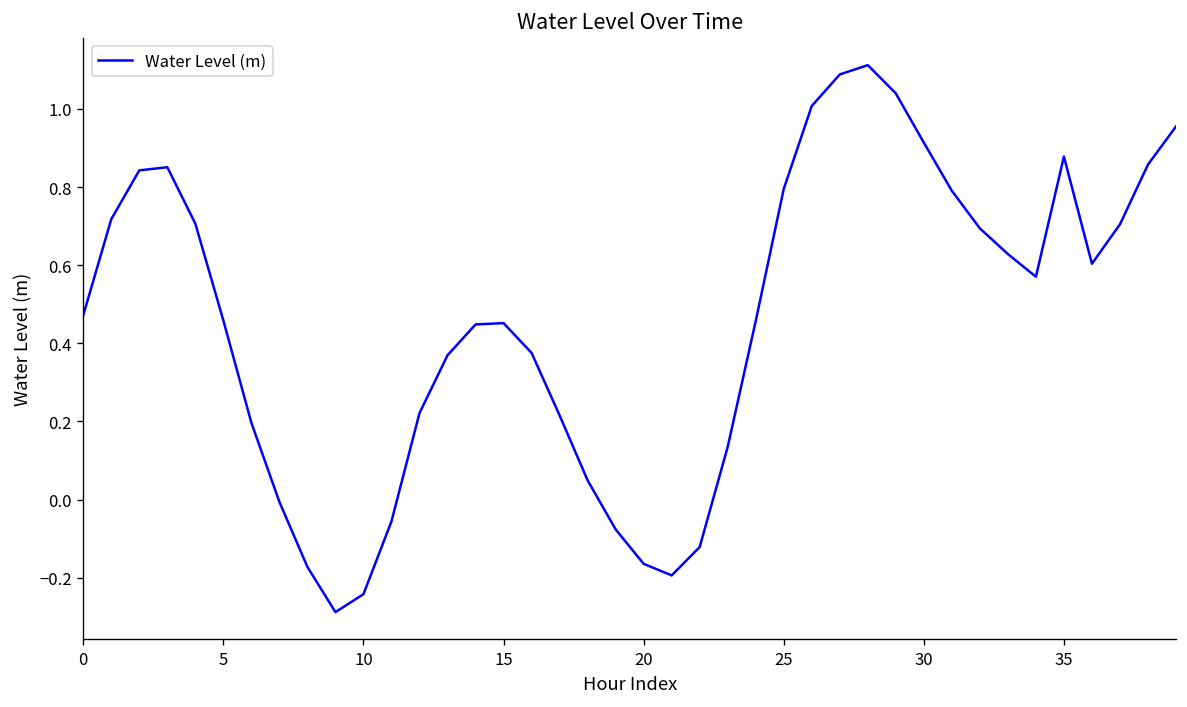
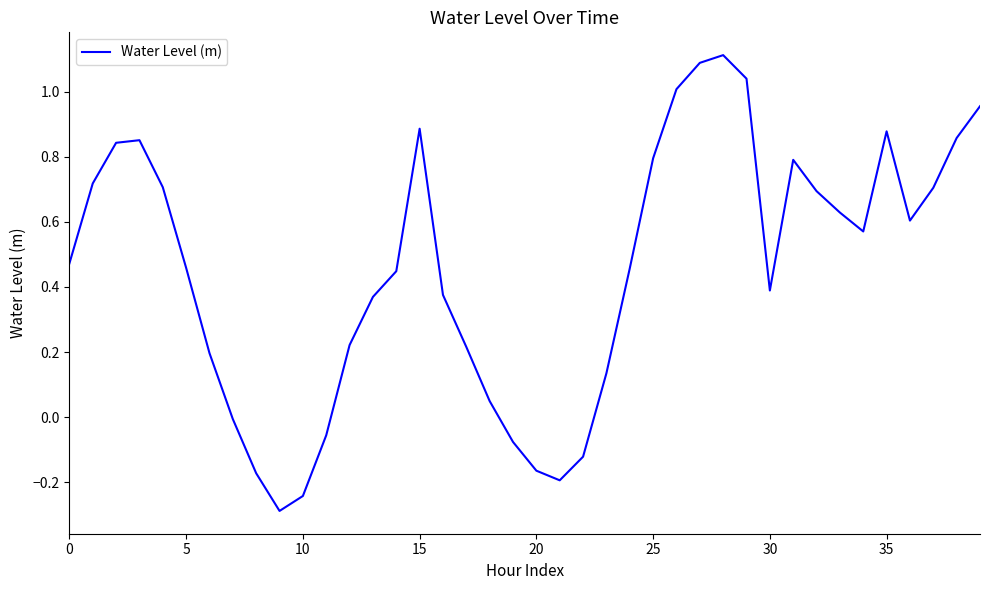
15: 0.45 -> 0.89
30: 0.91 -> 0.39
